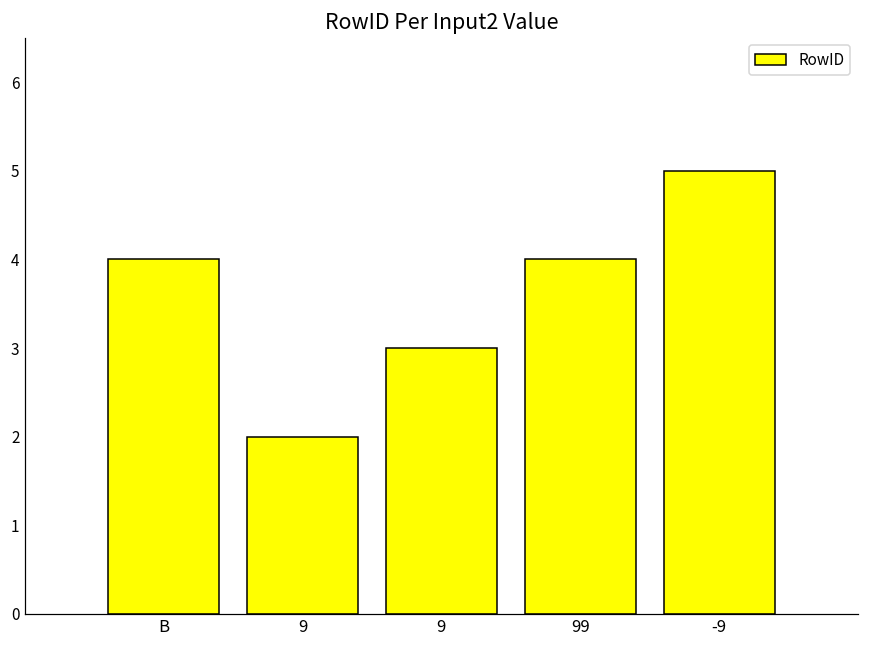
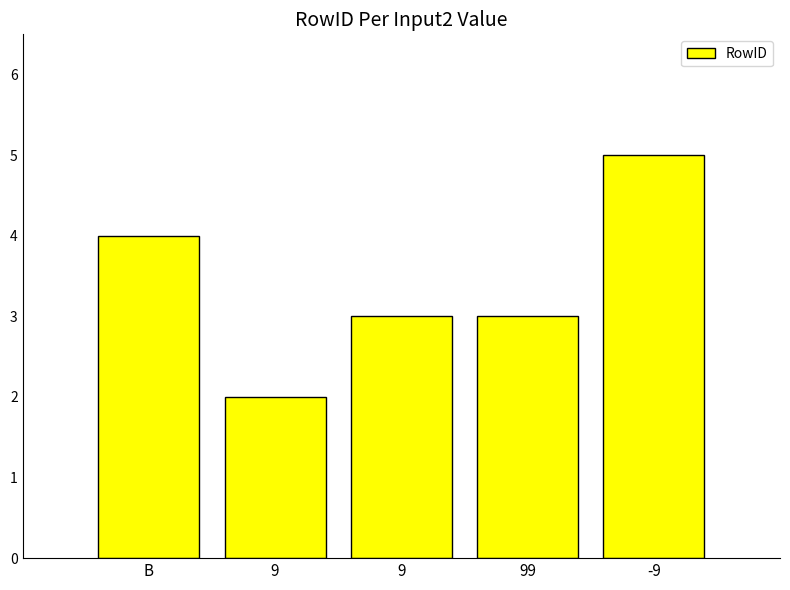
99: 4 -> 3
